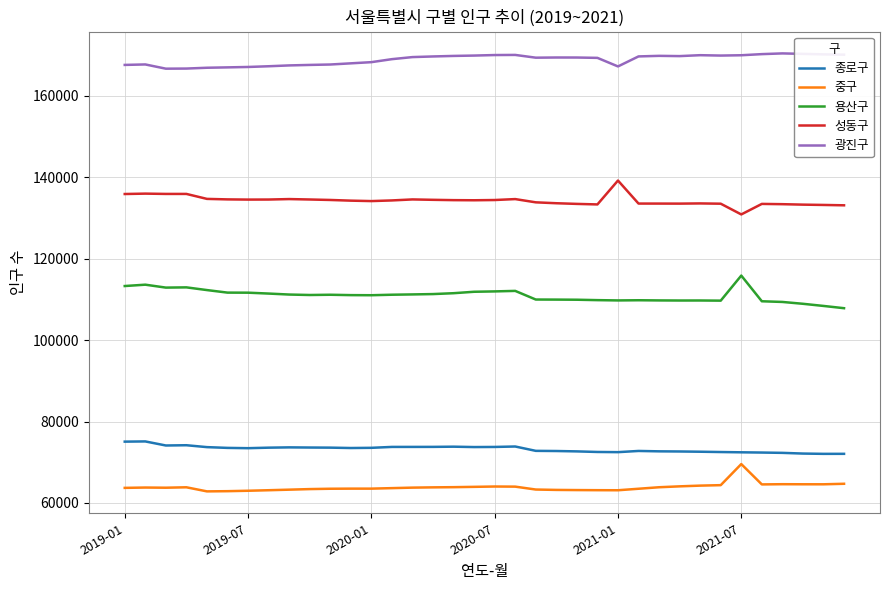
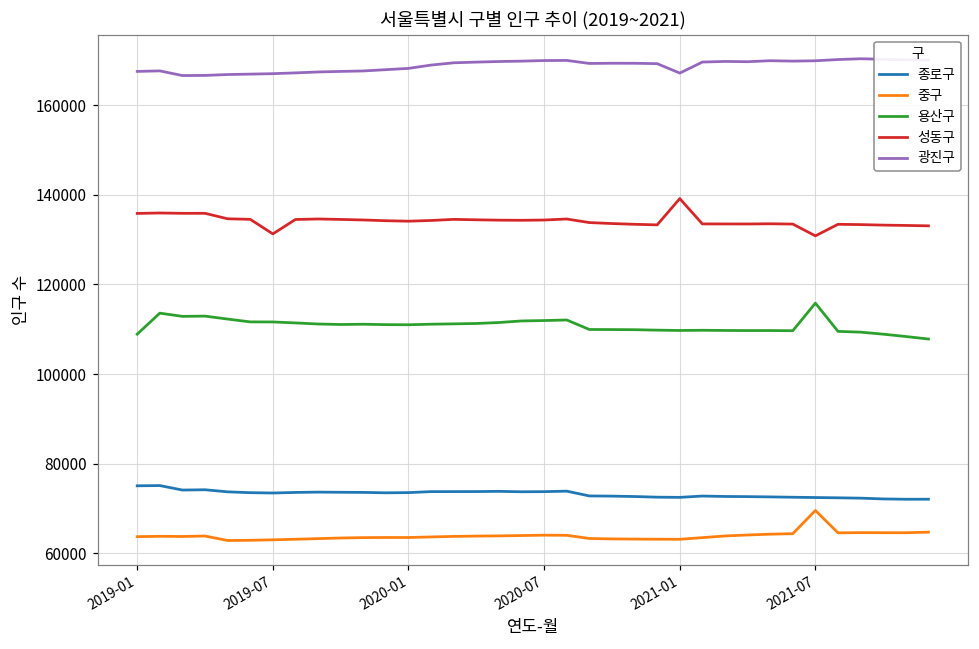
용산구, 2019-01: 113000 -> 109000
성동구, 2019-07: 134000 -> 131000
